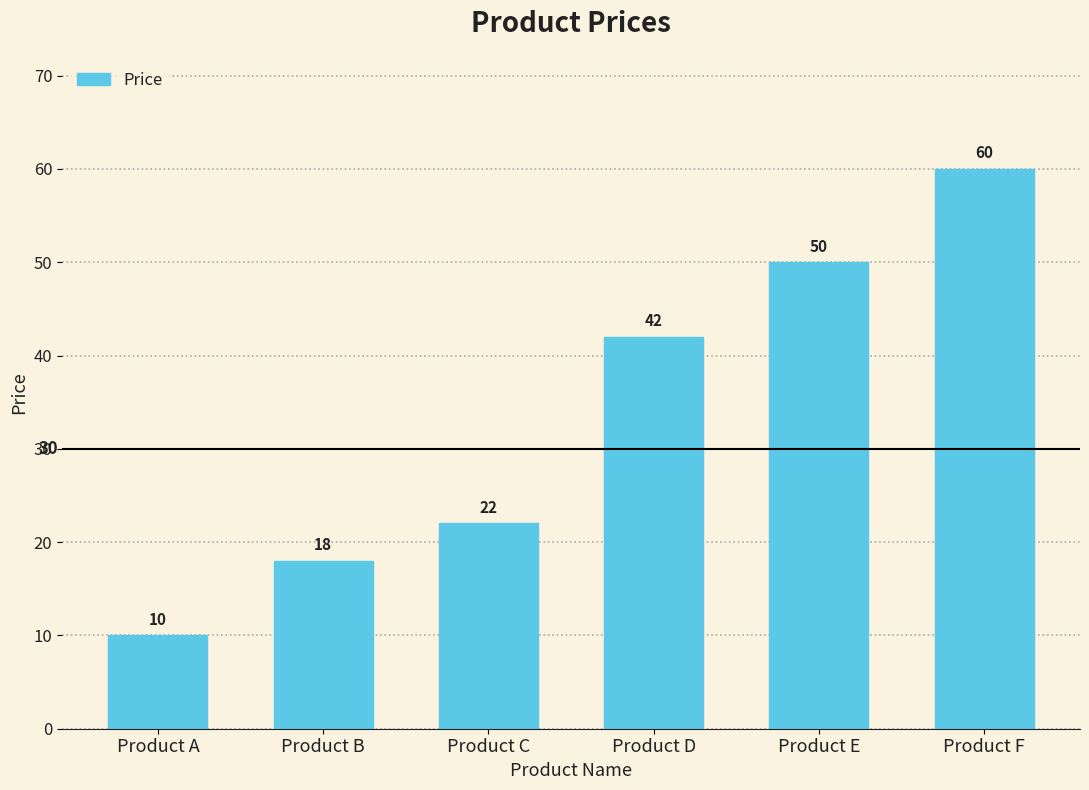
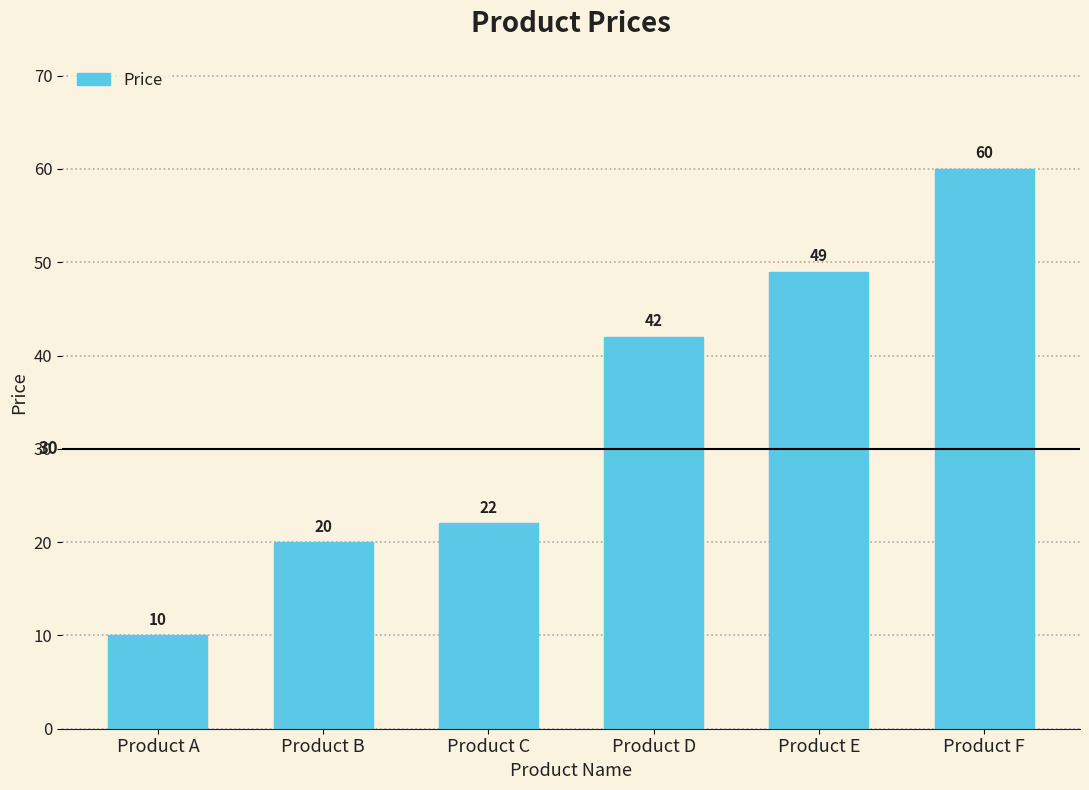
Product B: 18 -> 20
Product E: 50 -> 49
